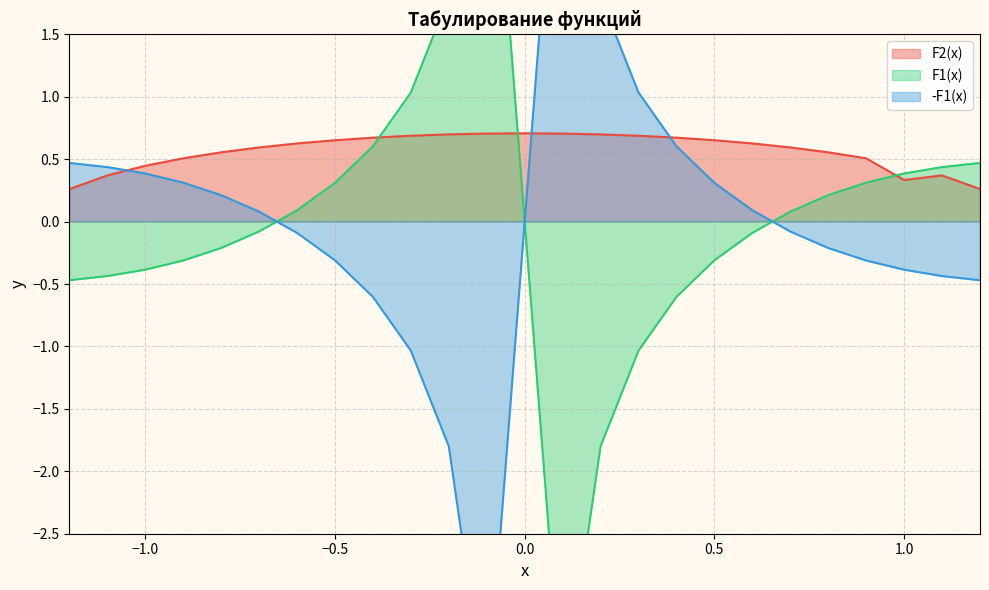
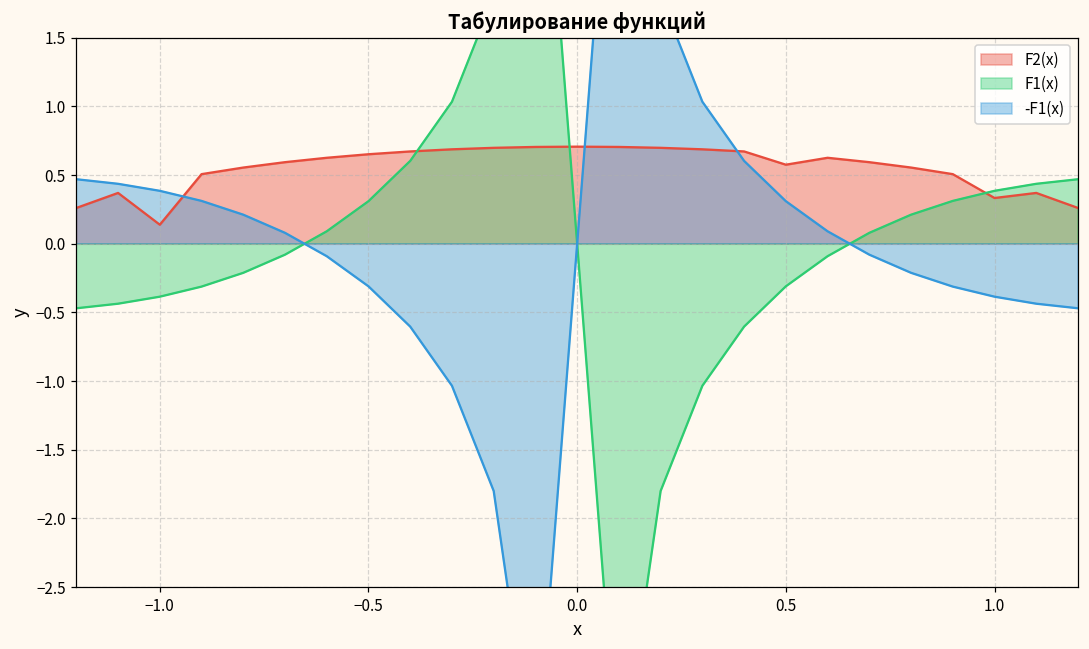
F2(x), −1.0: 0.45 -> 0.14
F2(x), 0.5: 0.65 -> 0.58
